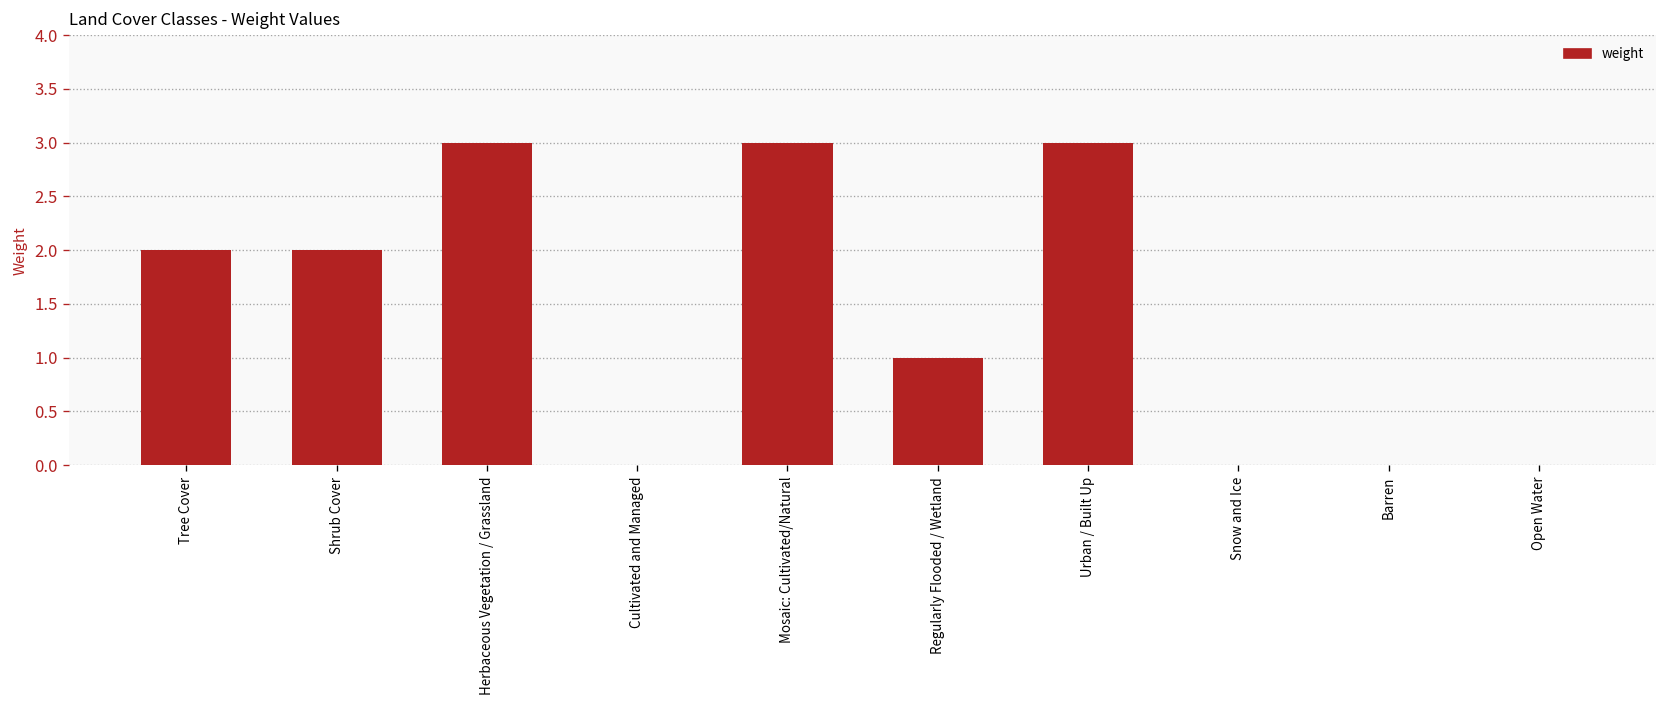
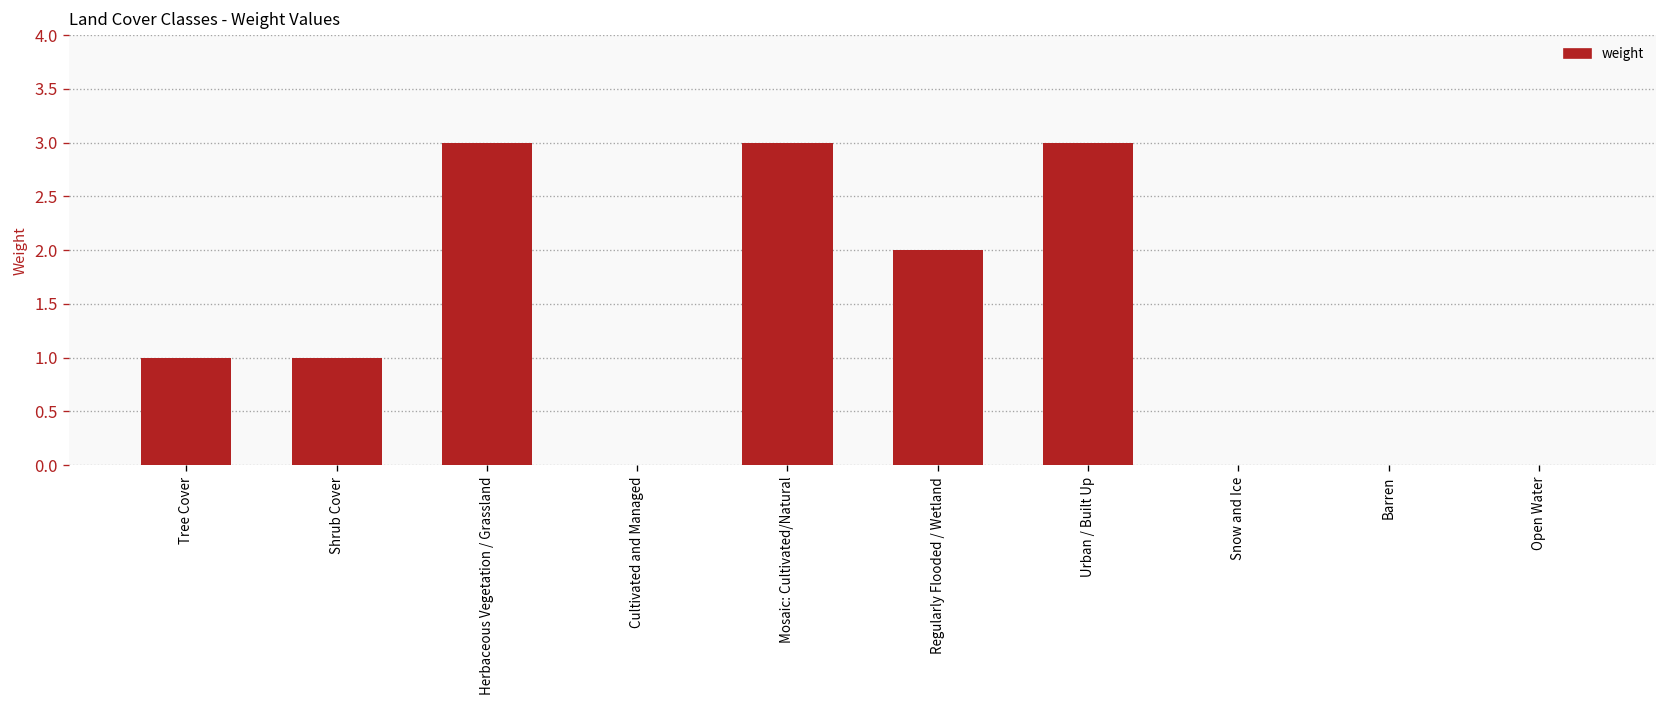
Tree Cover: 2 -> 1
Shrub Cover: 2 -> 1
Regularly Flooded / Wetland: 1 -> 2
